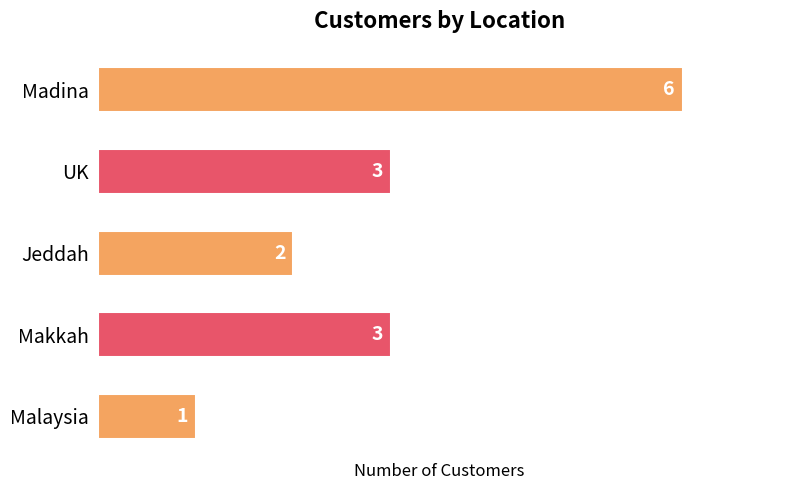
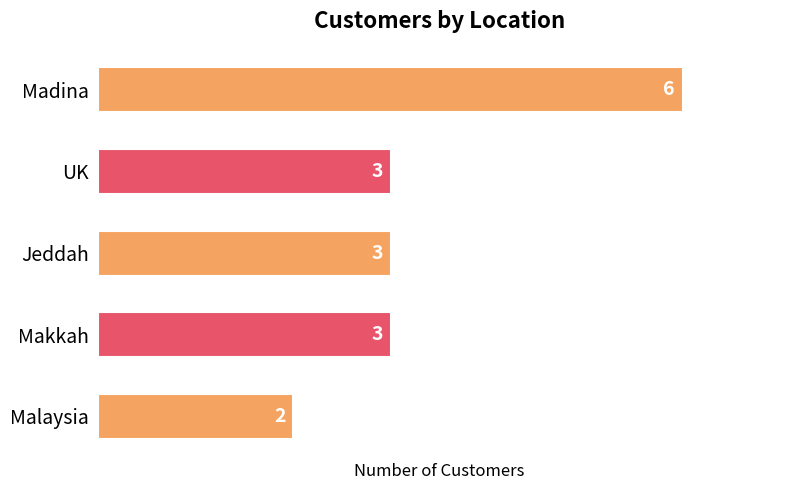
Jeddah: 2 -> 3
Malaysia: 1 -> 2
